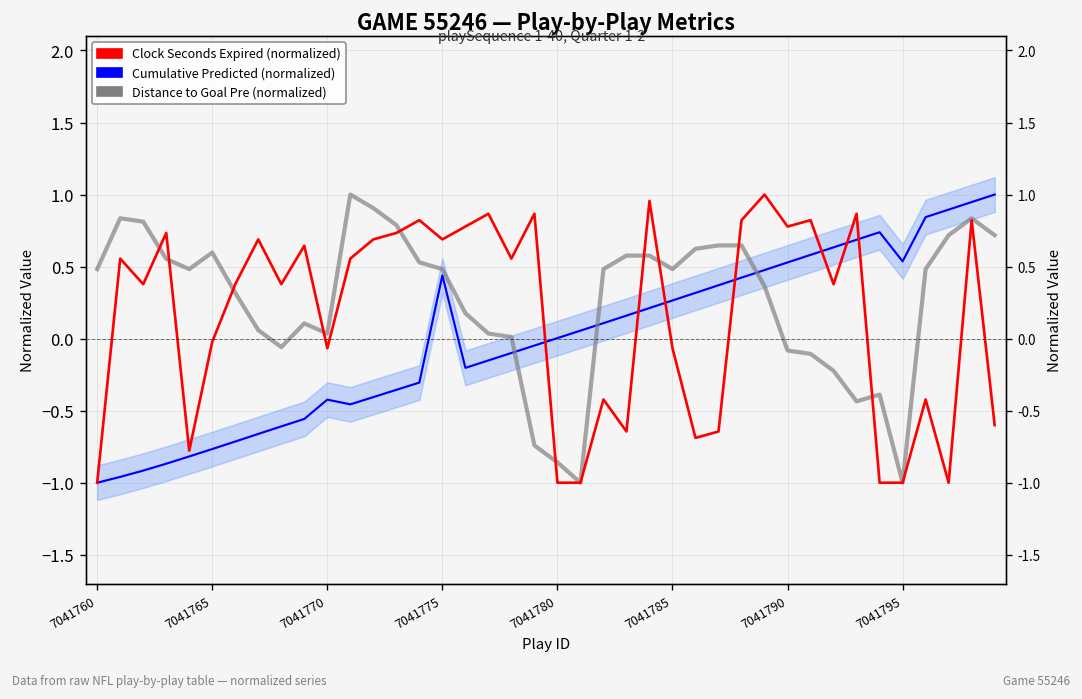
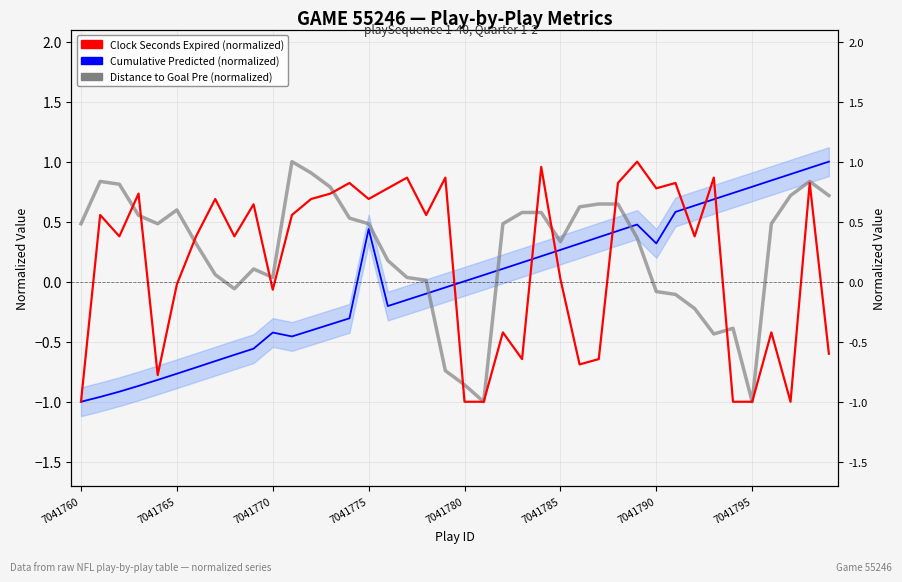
Distance to Goal Pre (normalized), 7041785: 0.48 -> 0.33
Clock Seconds Expired (normalized), 7041785: -0.07 -> 0.02
Cumulative Predicted (normalized), 7041790: 0.53 -> 0.32
Cumulative Predicted (normalized), 7041795: 0.54 -> 0.79
